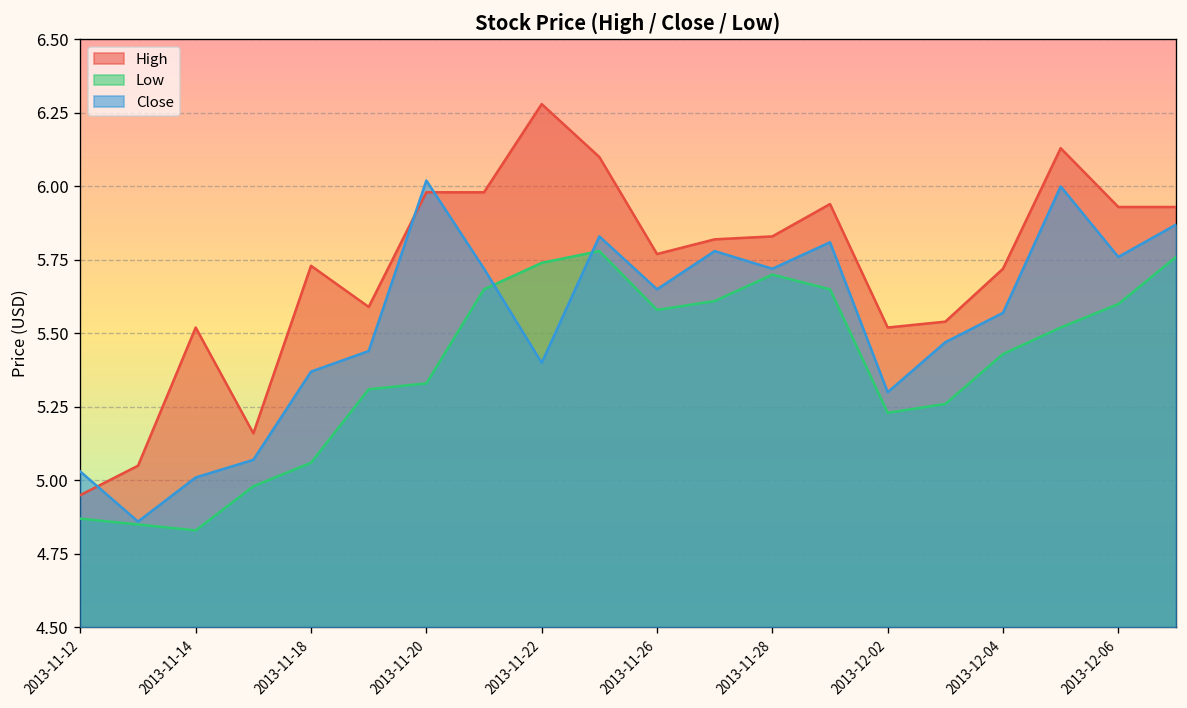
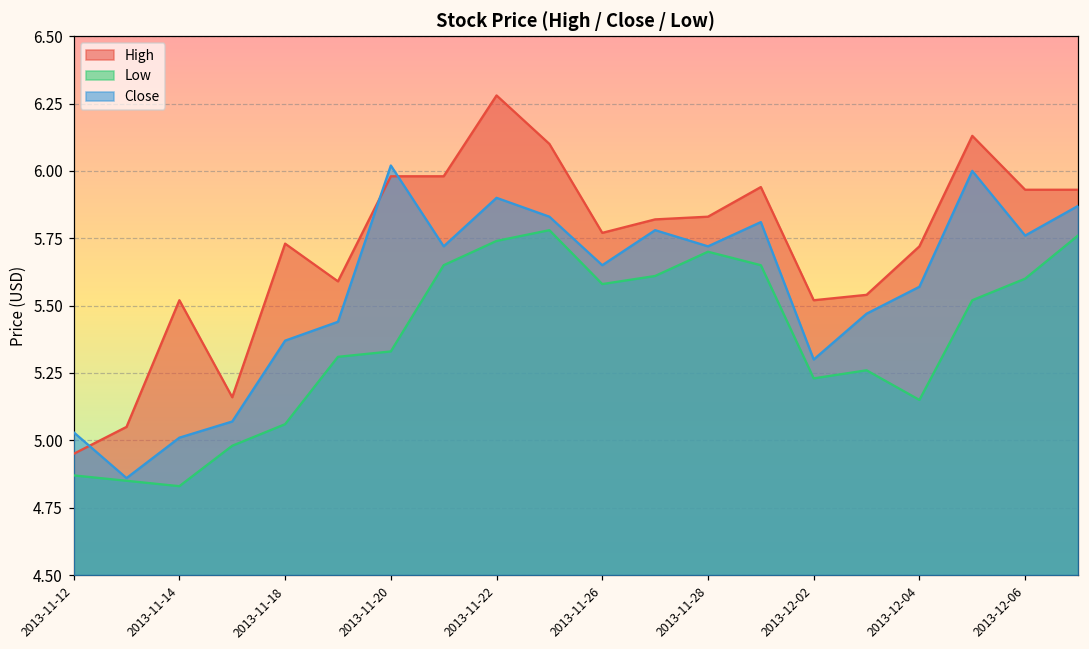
Close, 2013-11-22: 5.4 -> 5.9
Low, 2013-12-04: 5.43 -> 5.15
